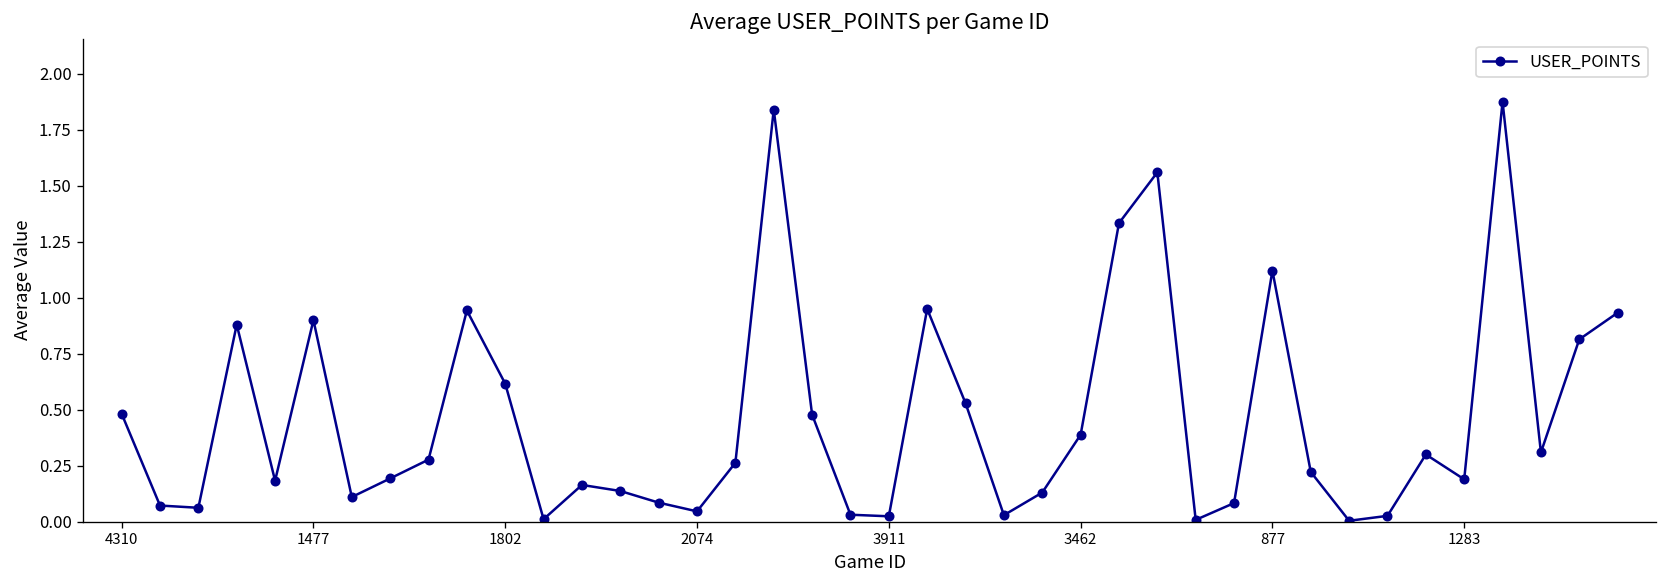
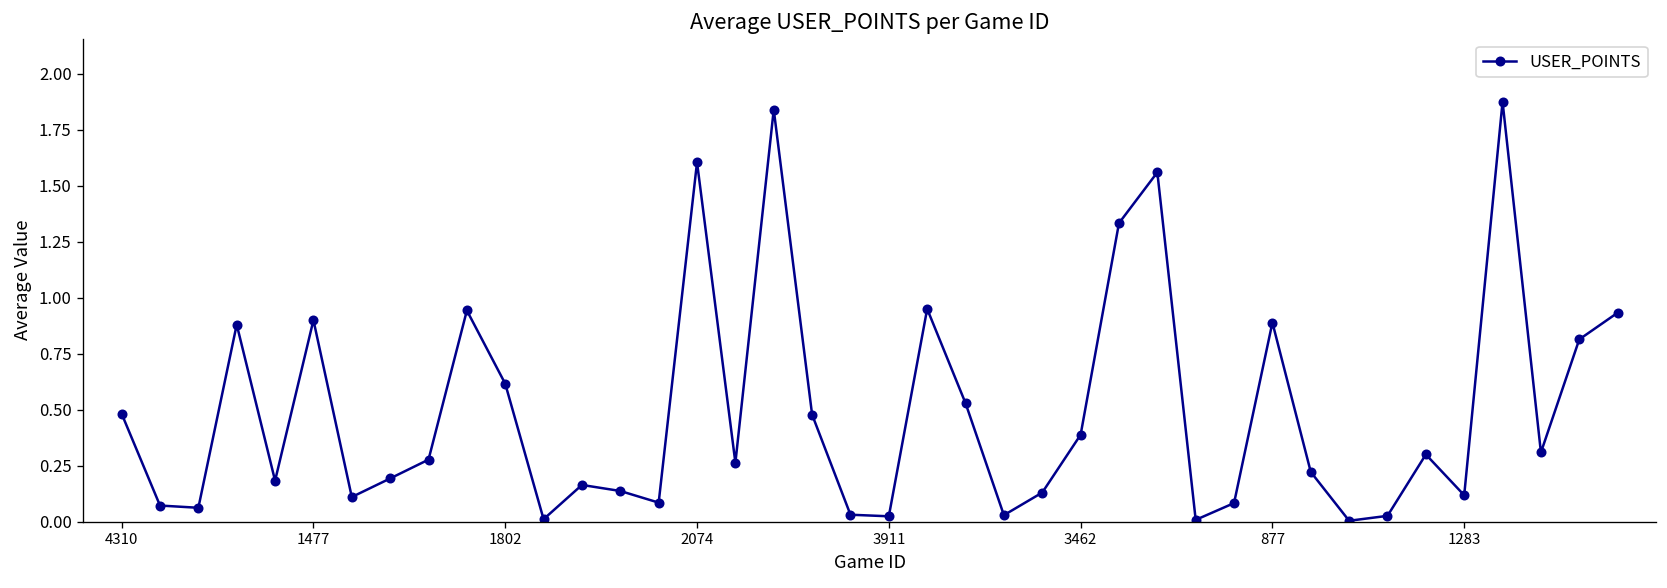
2074: 0.05 -> 1.61
877: 1.12 -> 0.89
1283: 0.19 -> 0.12
